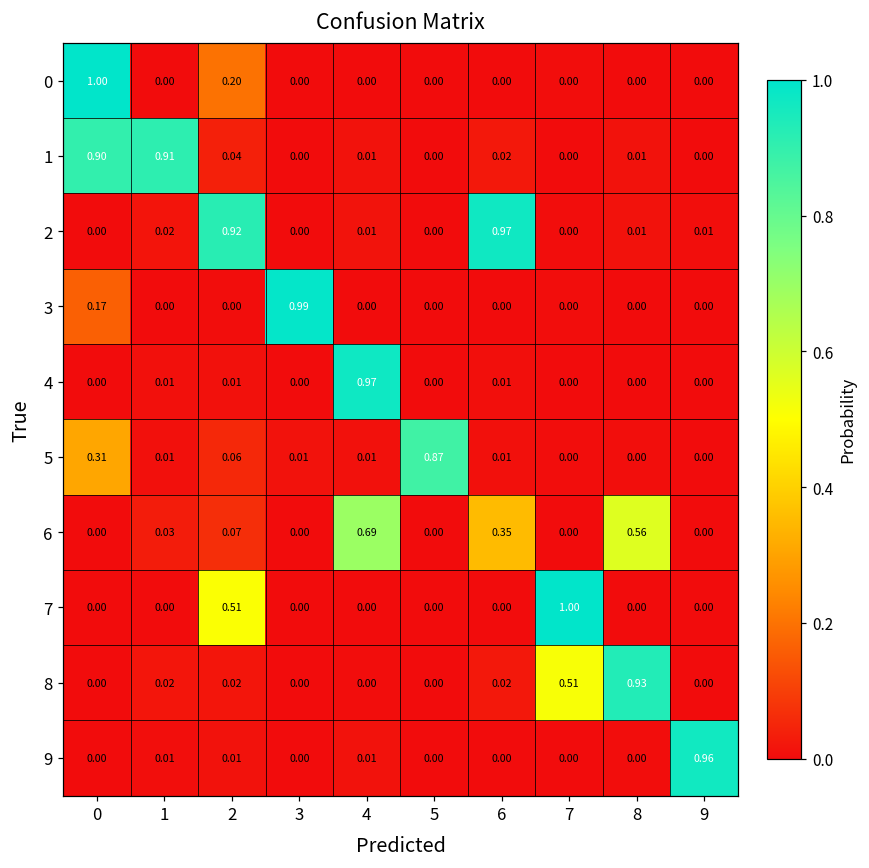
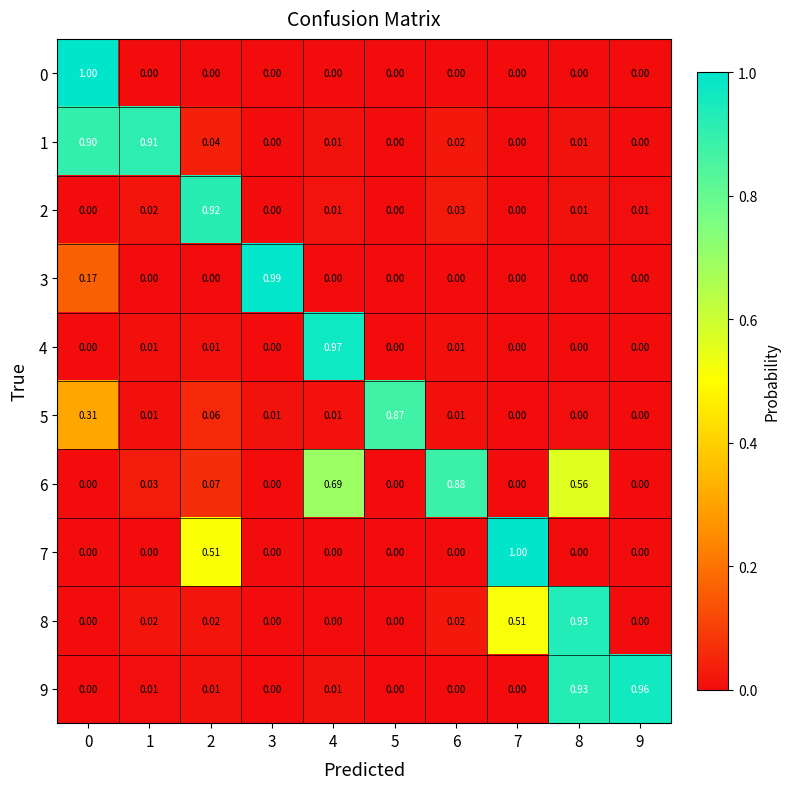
0, 2: 0.20 -> 0.00
2, 6: 0.97 -> 0.03
6, 6: 0.35 -> 0.88
9, 8: 0.00 -> 0.93
